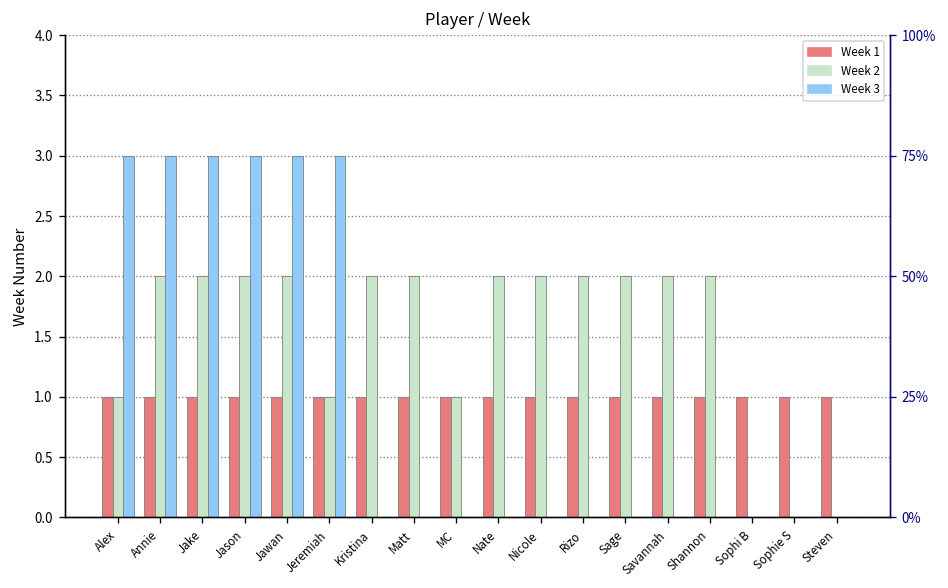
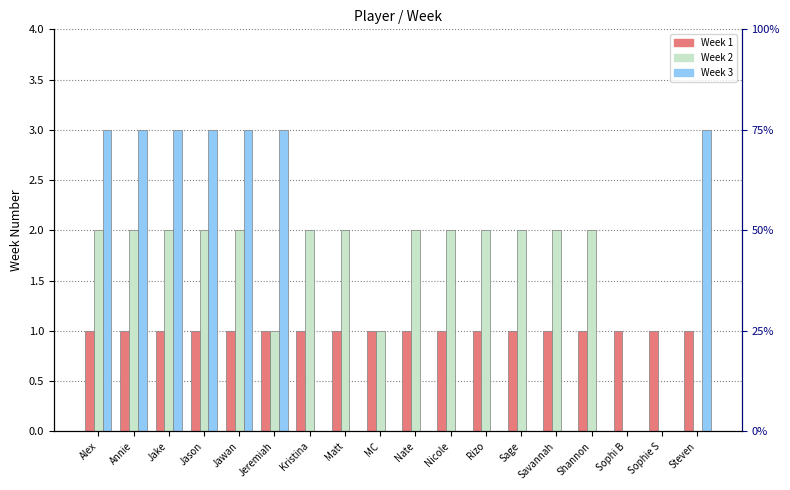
Week 2, Alex: 1 -> 2
Week 3, Steven: 0 -> 3
